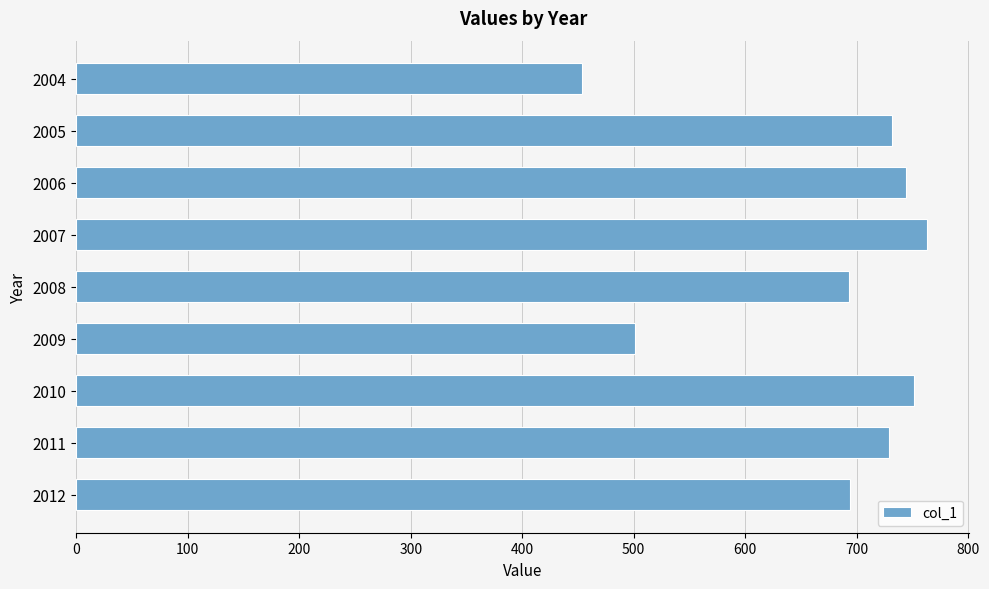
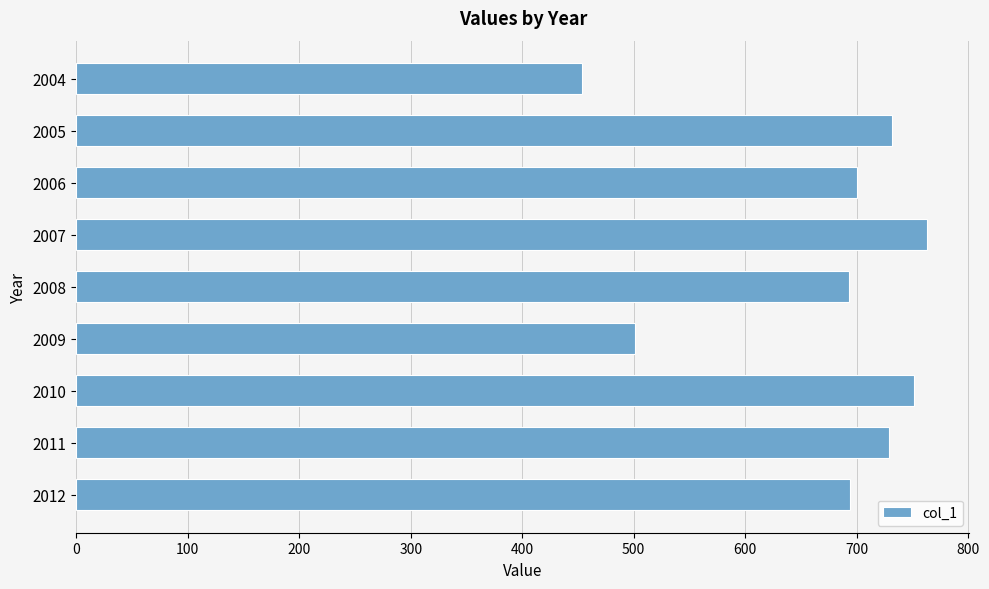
2006: 744 -> 700
